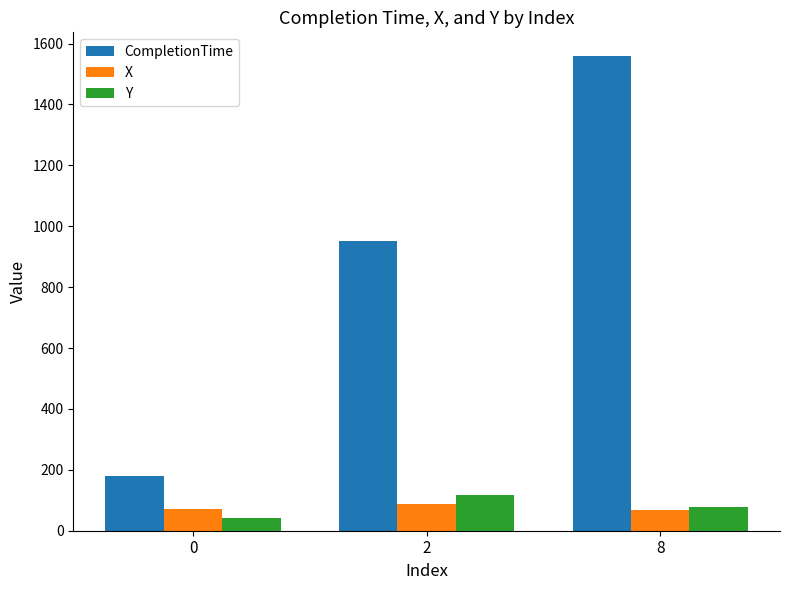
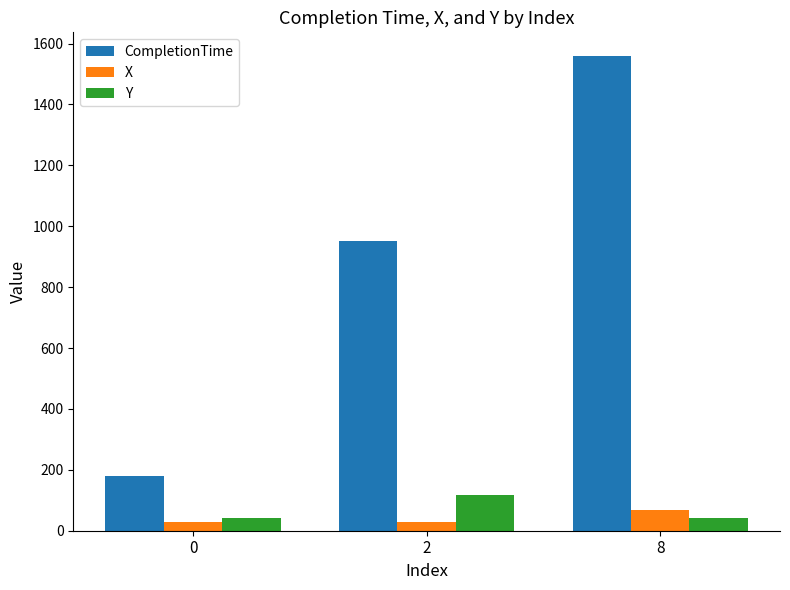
X, 0: 70 -> 30
X, 2: 90 -> 30
Y, 8: 80 -> 40
